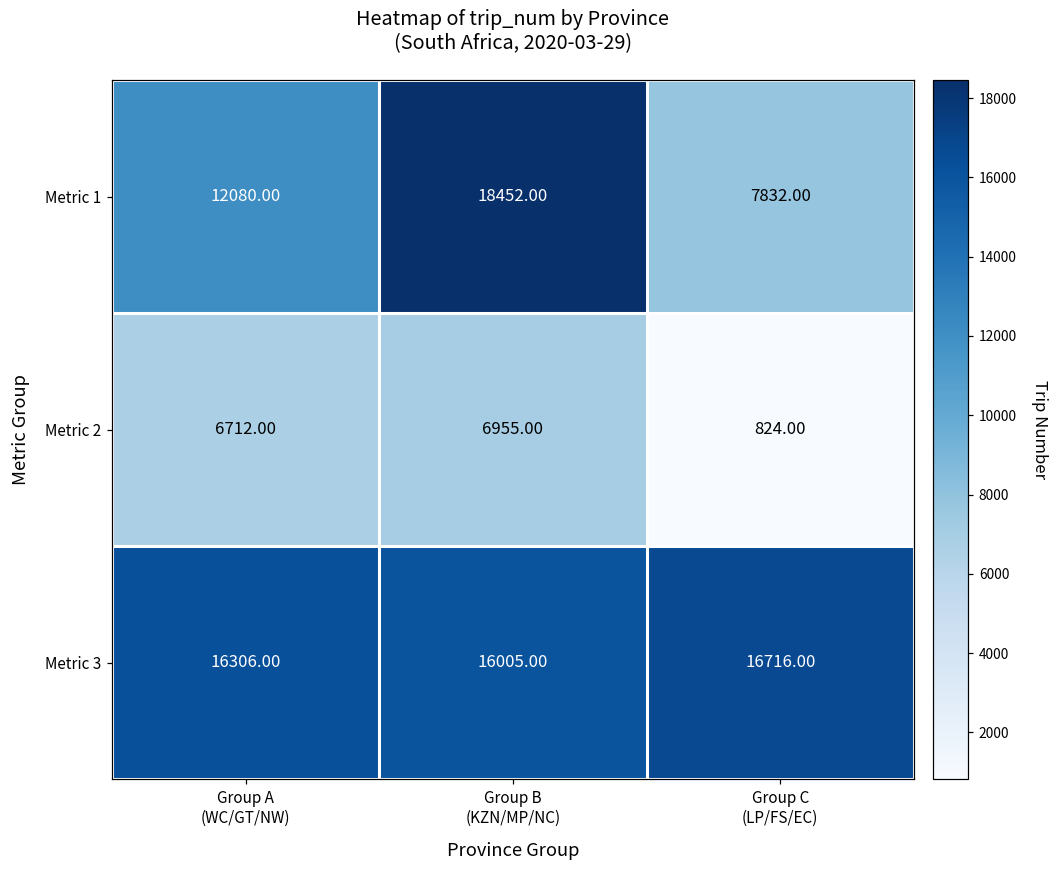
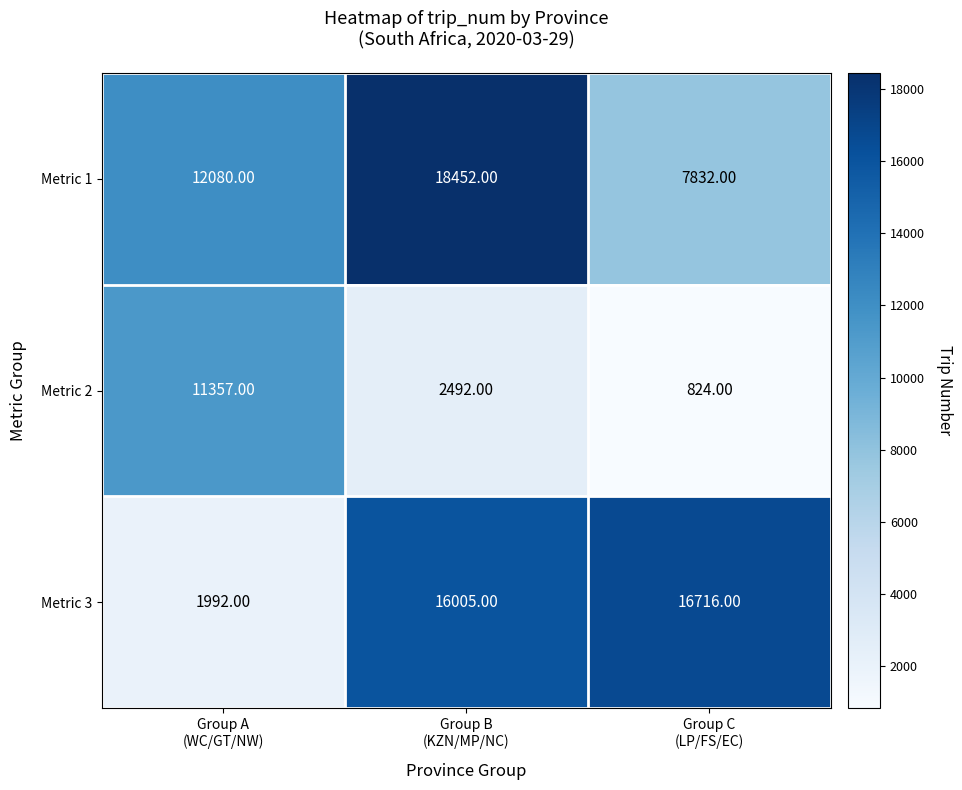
Metric 2, Group A (WC/GT/NW): 6712.00 -> 11357.00
Metric 2, Group B (KZN/MP/NC): 6955.00 -> 2492.00
Metric 3, Group A (WC/GT/NW): 16306.00 -> 1992.00
